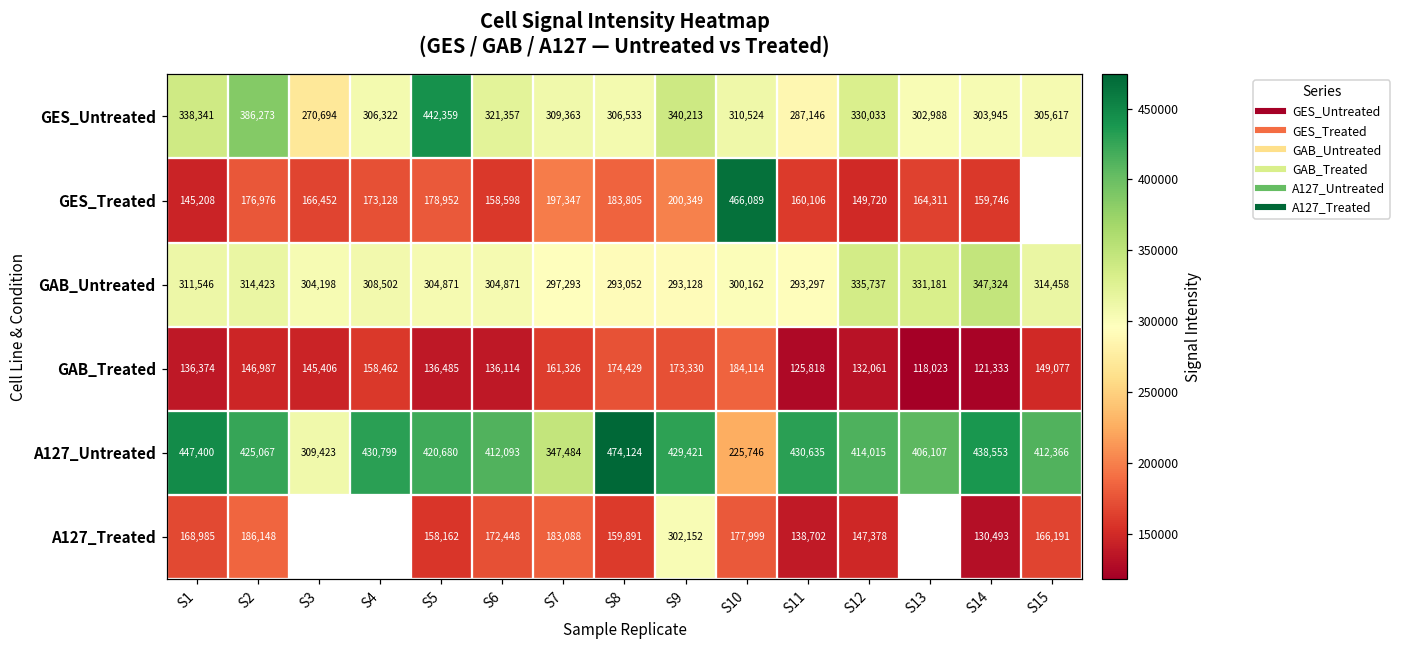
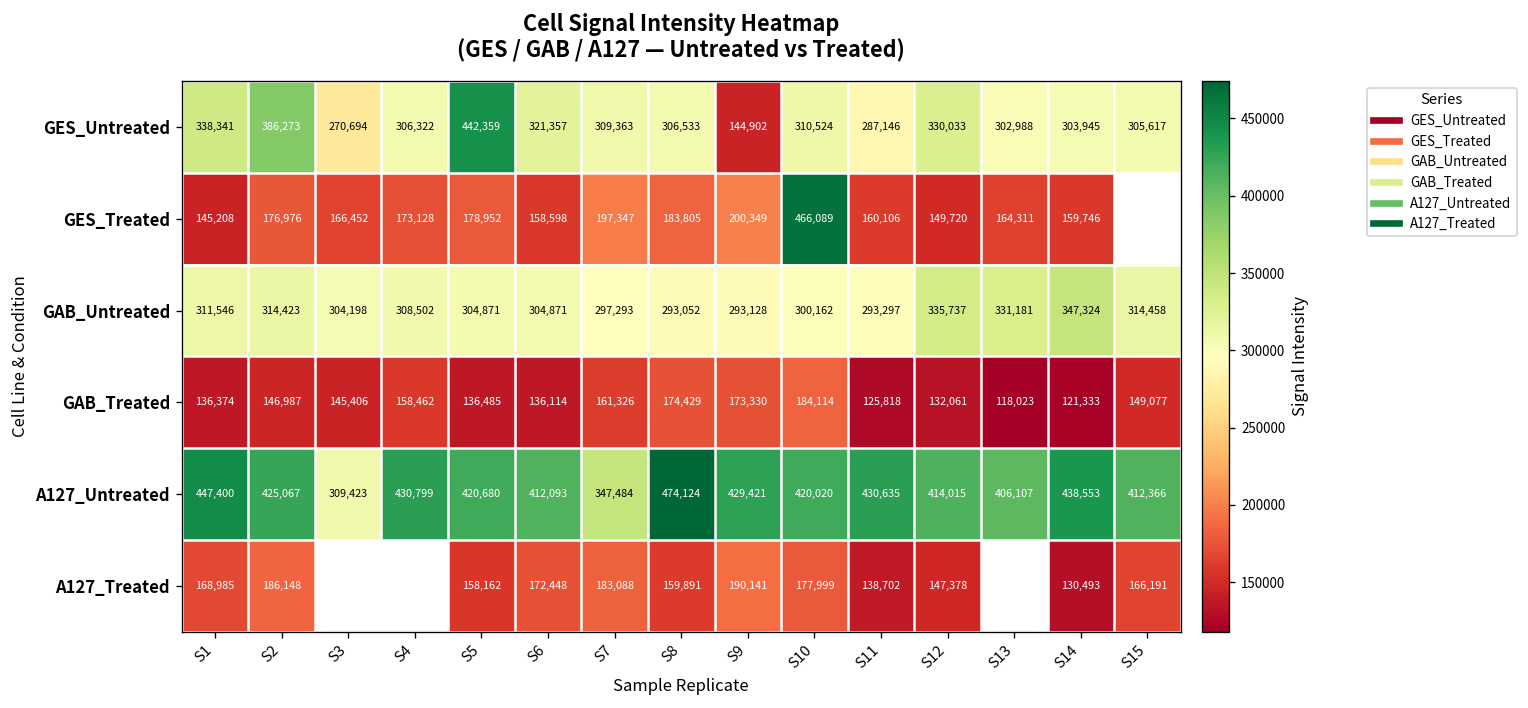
GES_Untreated, S9: 340,213 -> 144,902
A127_Untreated, S10: 225,746 -> 420,020
A127_Treated, S9: 302,152 -> 190,141
